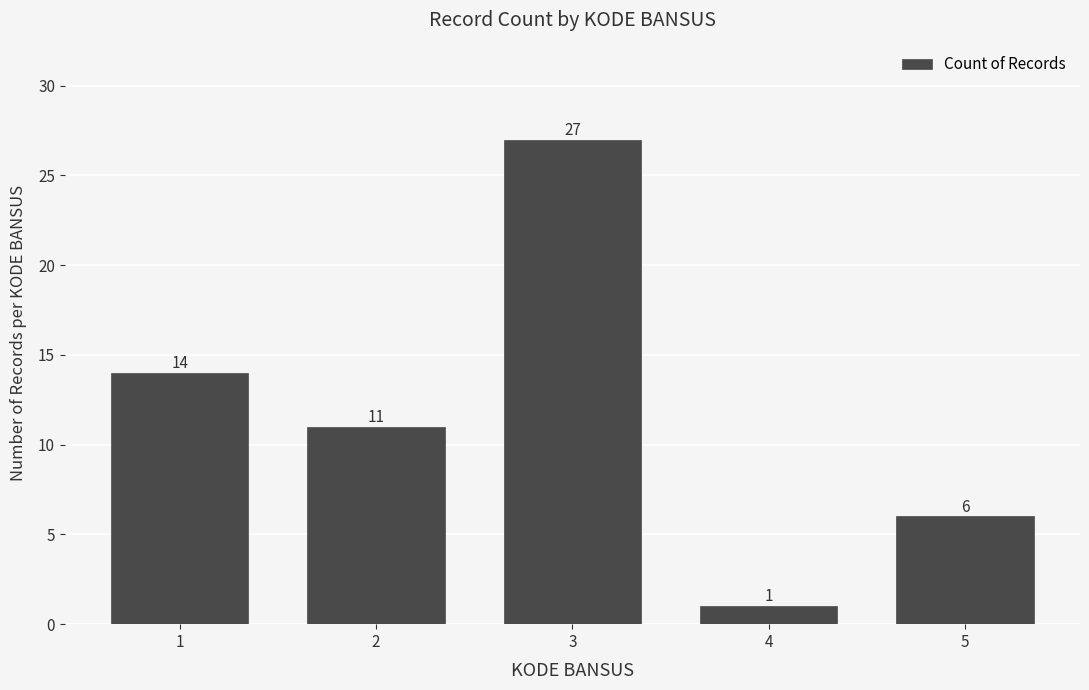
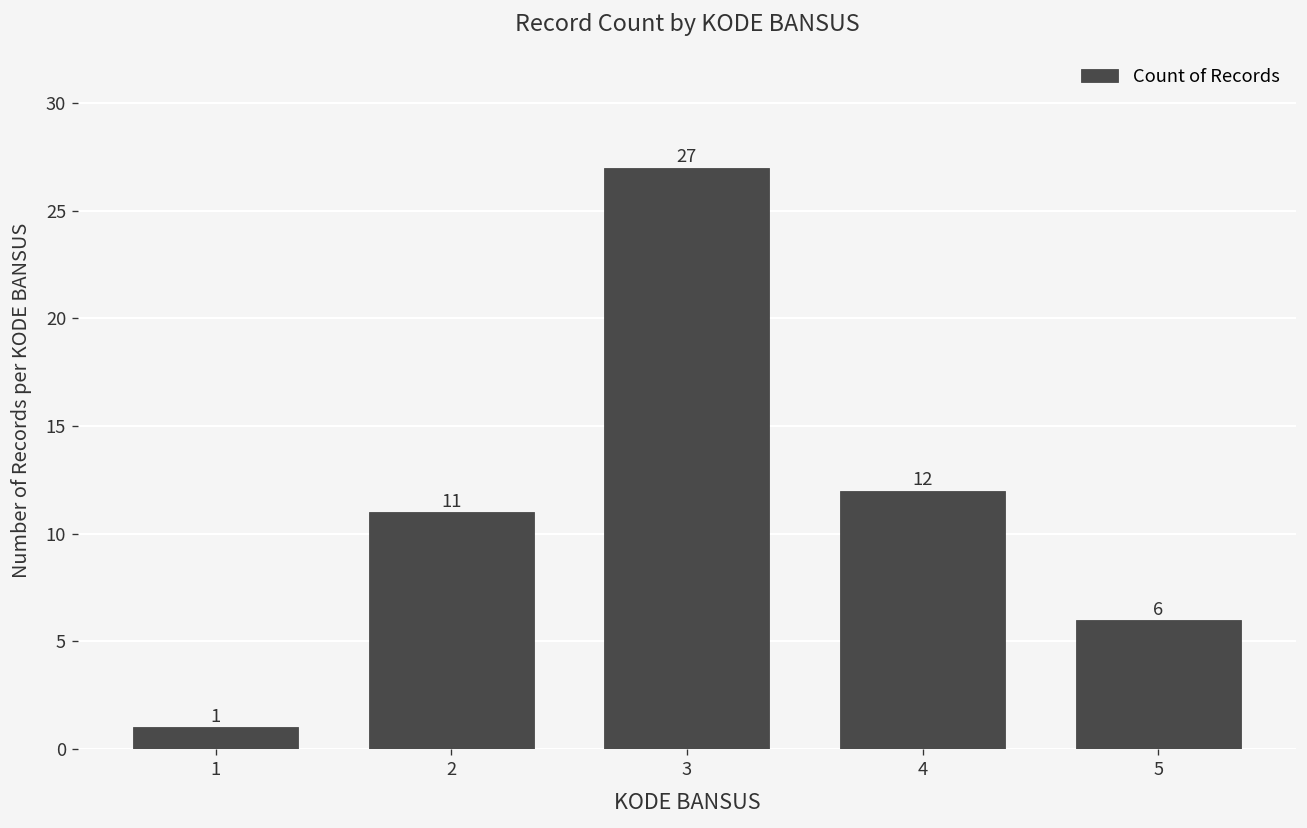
1: 14 -> 1
4: 1 -> 12
